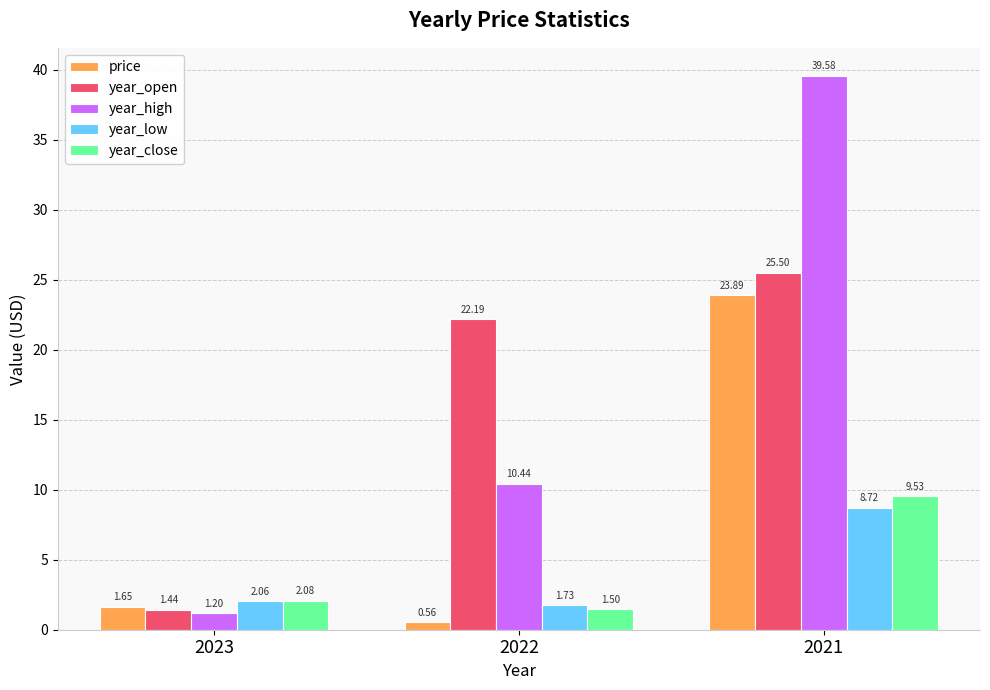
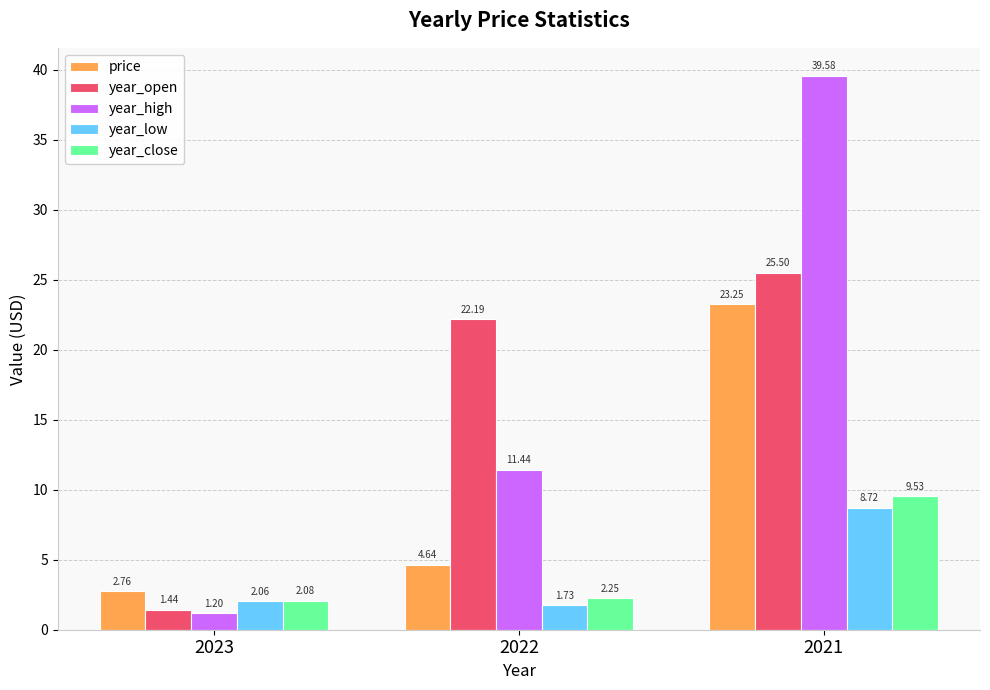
price, 2023: 1.65 -> 2.76
price, 2022: 0.56 -> 4.64
year_high, 2022: 10.44 -> 11.44
year_close, 2022: 1.50 -> 2.25
price, 2021: 23.89 -> 23.25
